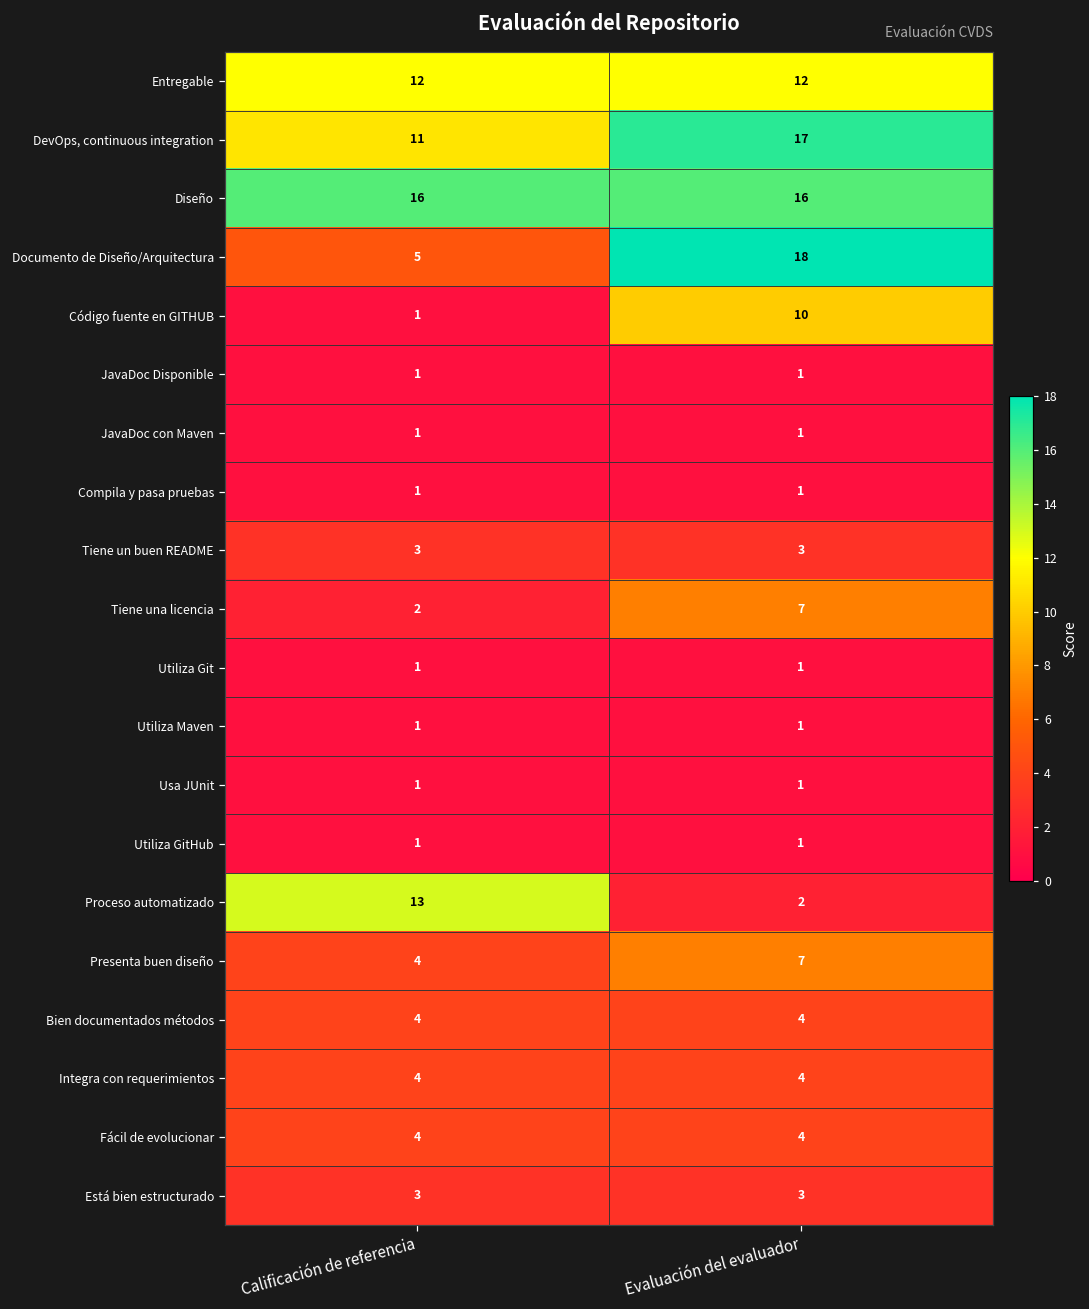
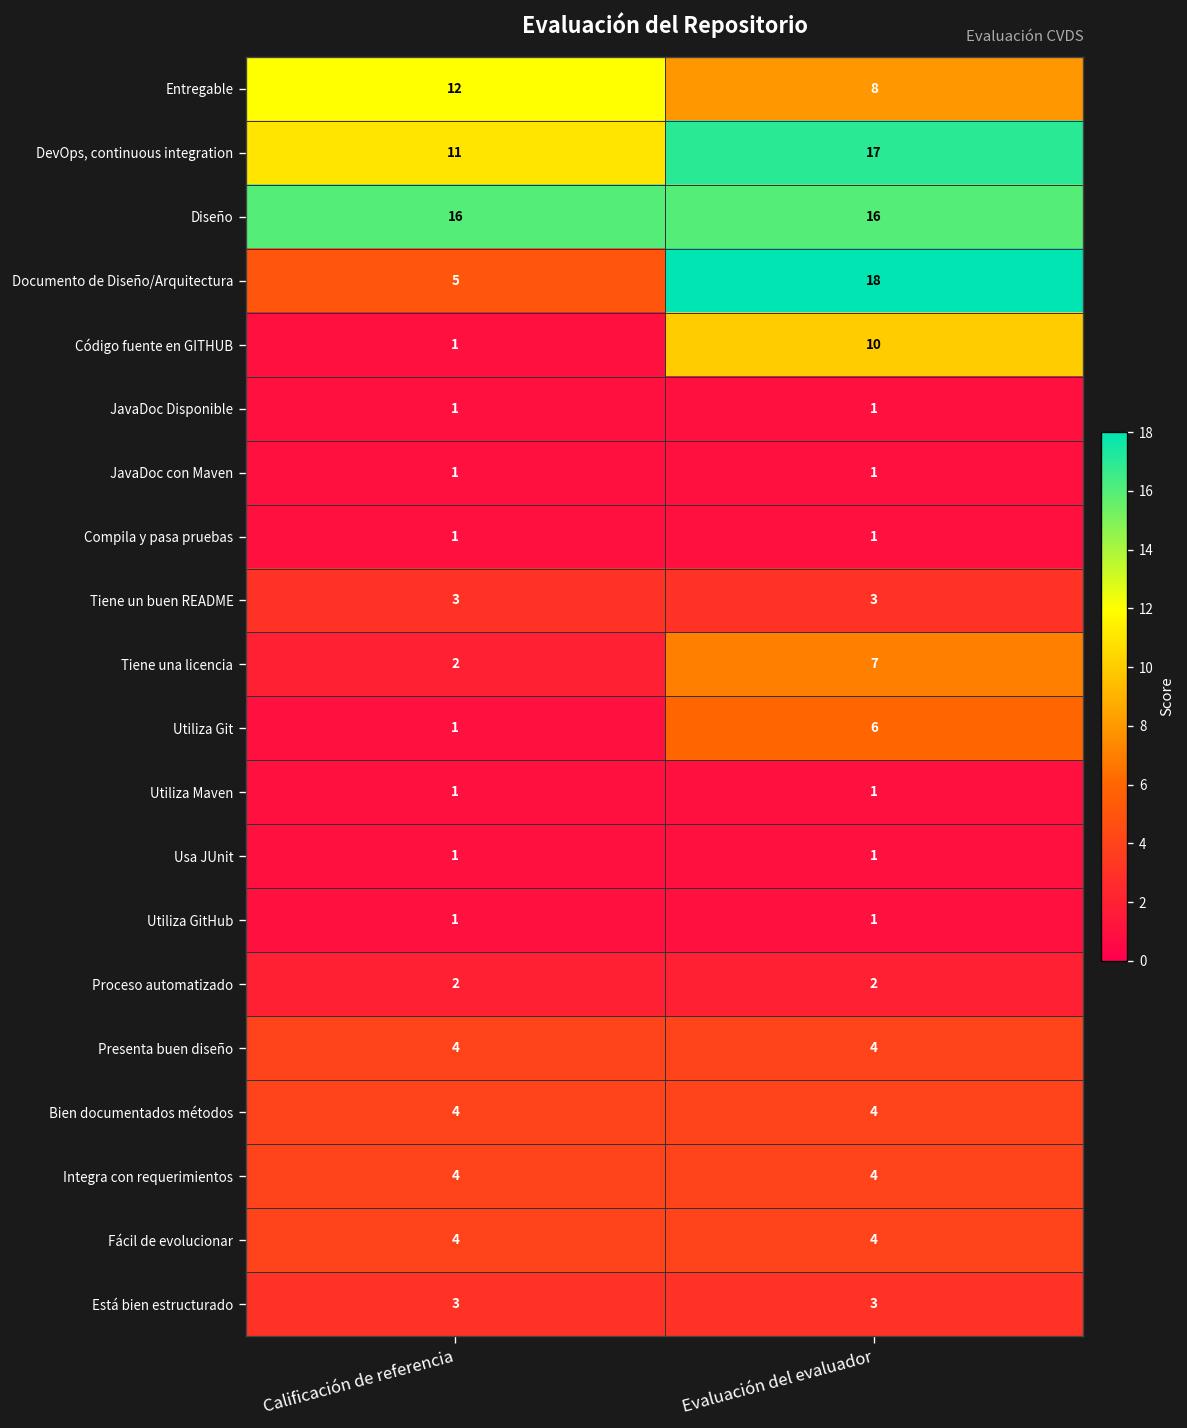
Entregable, Evaluación del evaluador: 12 -> 8
Utiliza Git, Evaluación del evaluador: 1 -> 6
Proceso automatizado, Calificación de referencia: 13 -> 2
Presenta buen diseño, Evaluación del evaluador: 7 -> 4
